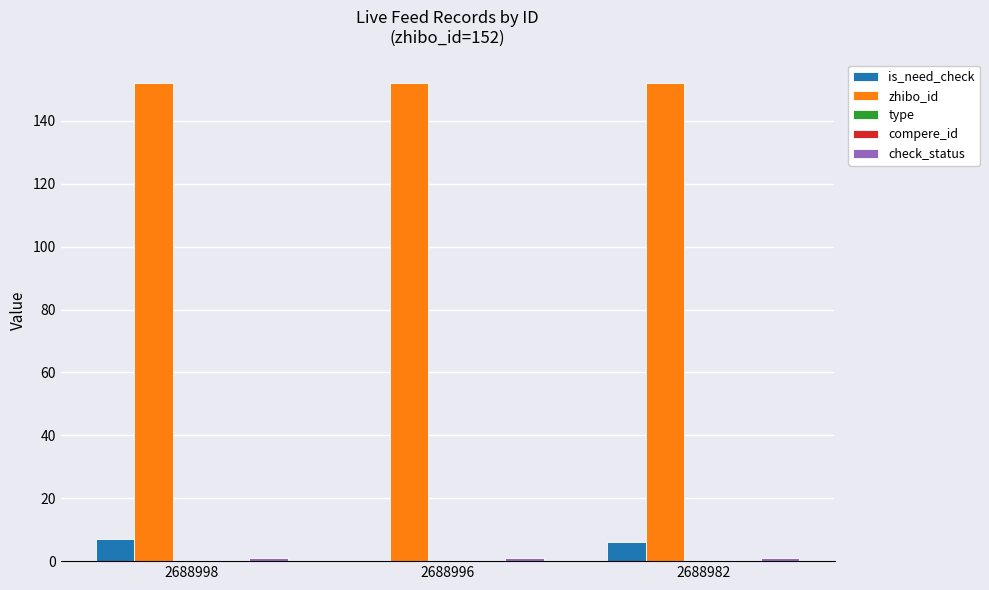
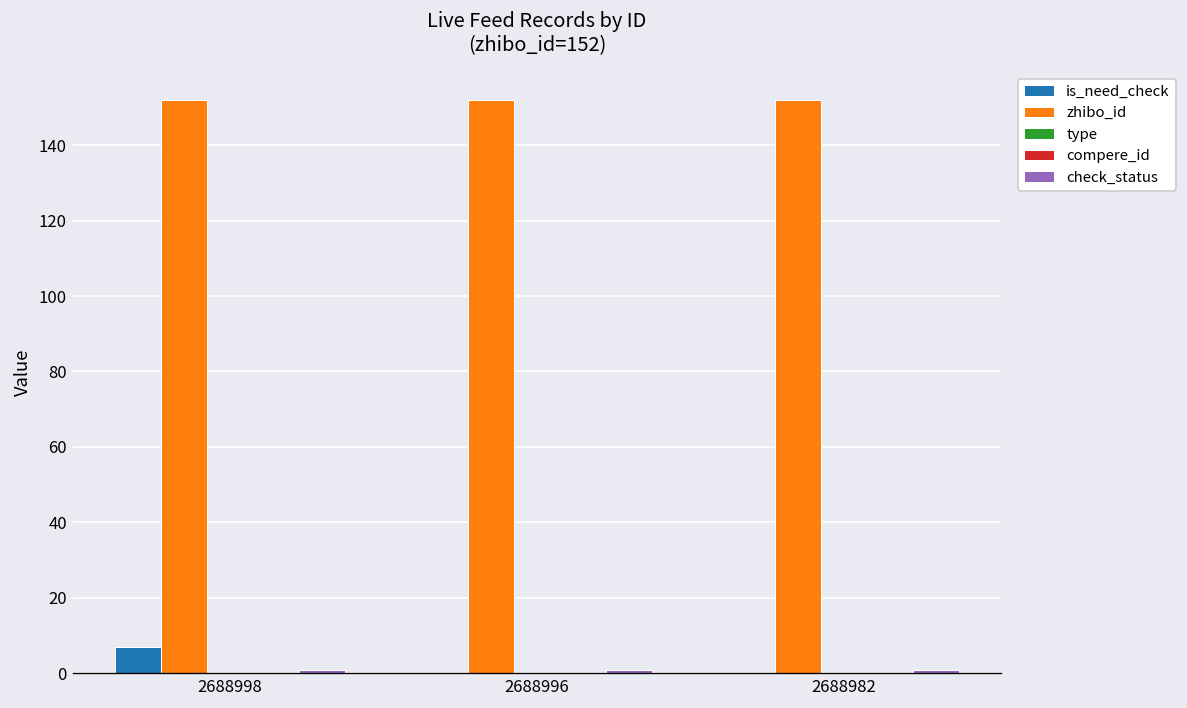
is_need_check, 2688982: 6 -> 0
